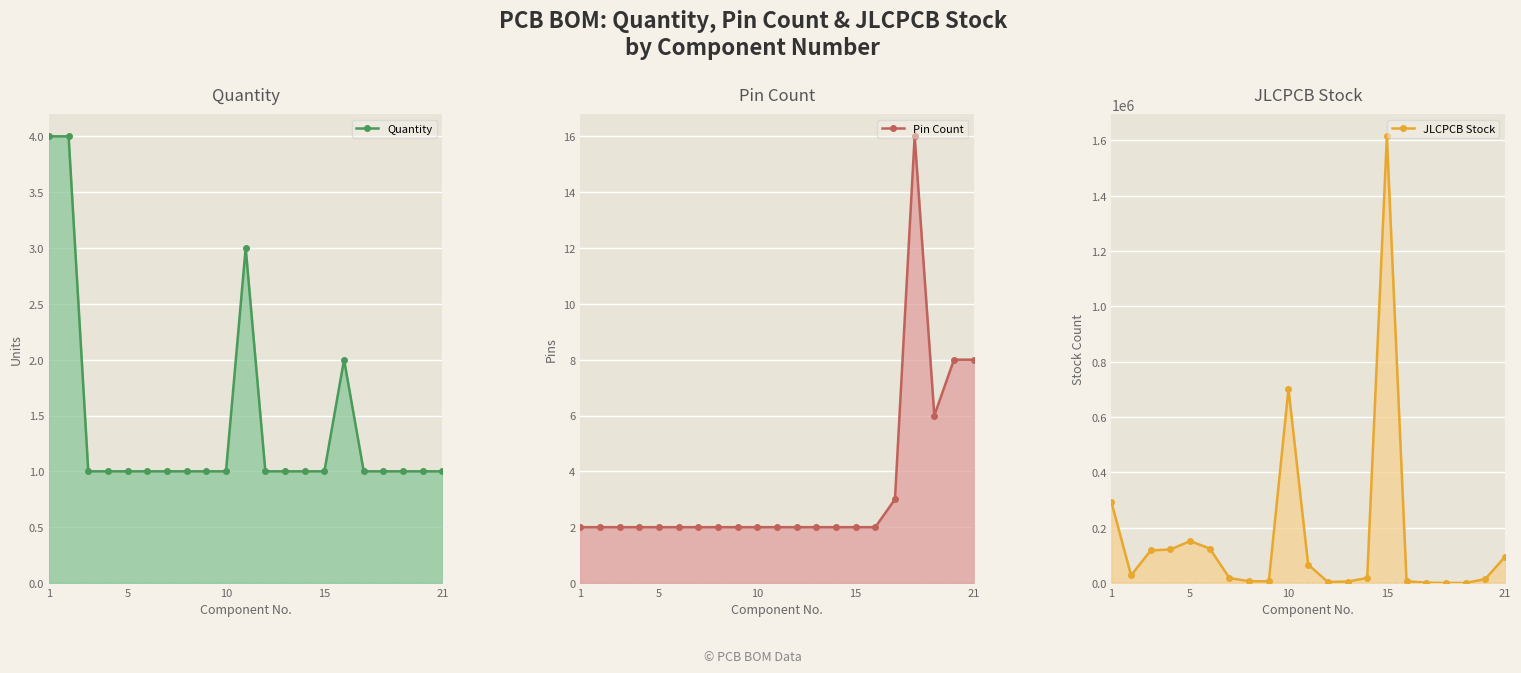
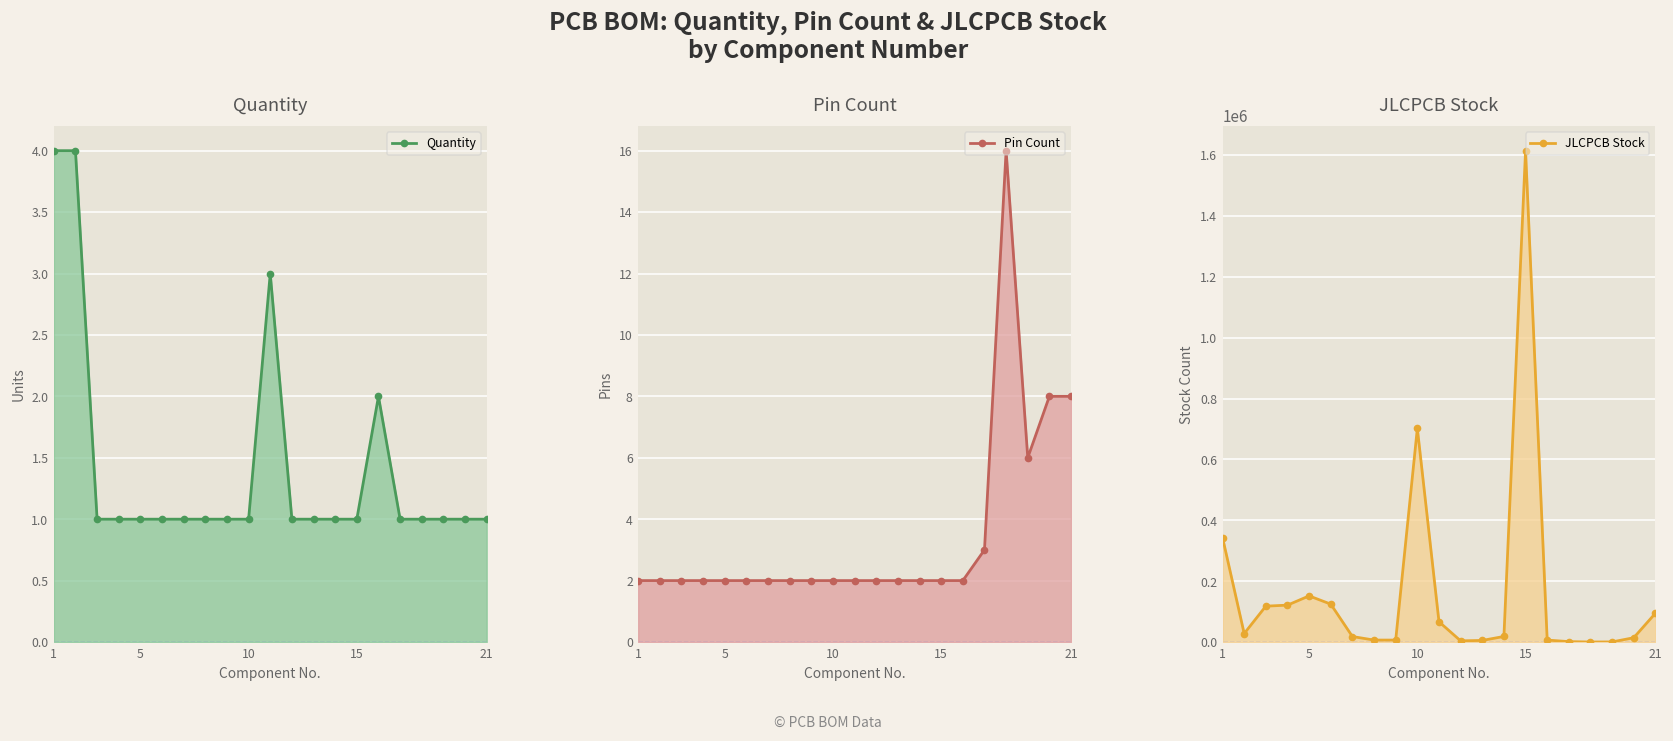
JLCPCB Stock, 1: 290000 -> 340000
